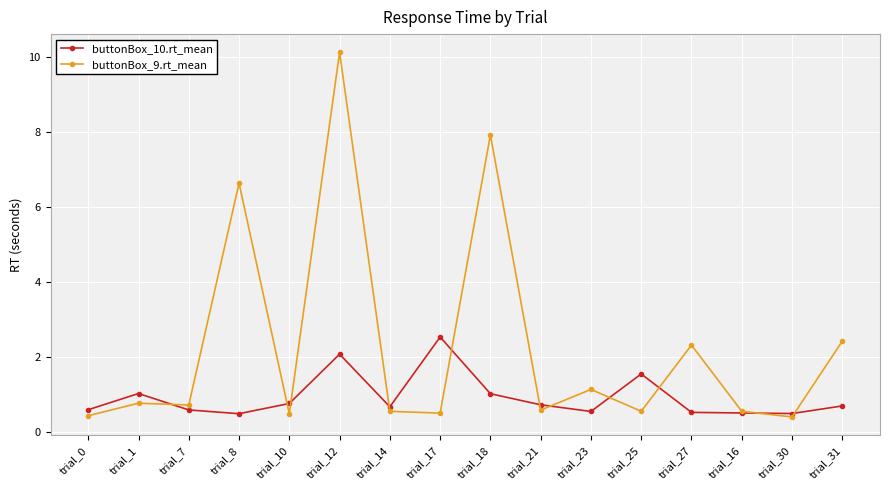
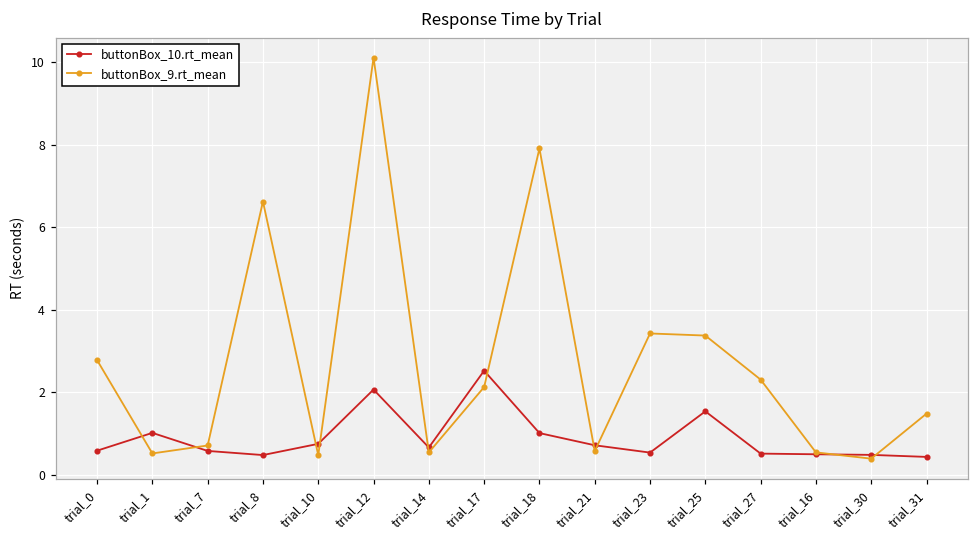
buttonBox_9.rt_mean, trial_0: 0.4 -> 2.8
buttonBox_9.rt_mean, trial_1: 0.8 -> 0.5
buttonBox_9.rt_mean, trial_17: 0.5 -> 2.1
buttonBox_9.rt_mean, trial_23: 1.1 -> 3.4
buttonBox_9.rt_mean, trial_25: 0.5 -> 3.4
buttonBox_10.rt_mean, trial_31: 0.7 -> 0.4
buttonBox_9.rt_mean, trial_31: 2.4 -> 1.5
